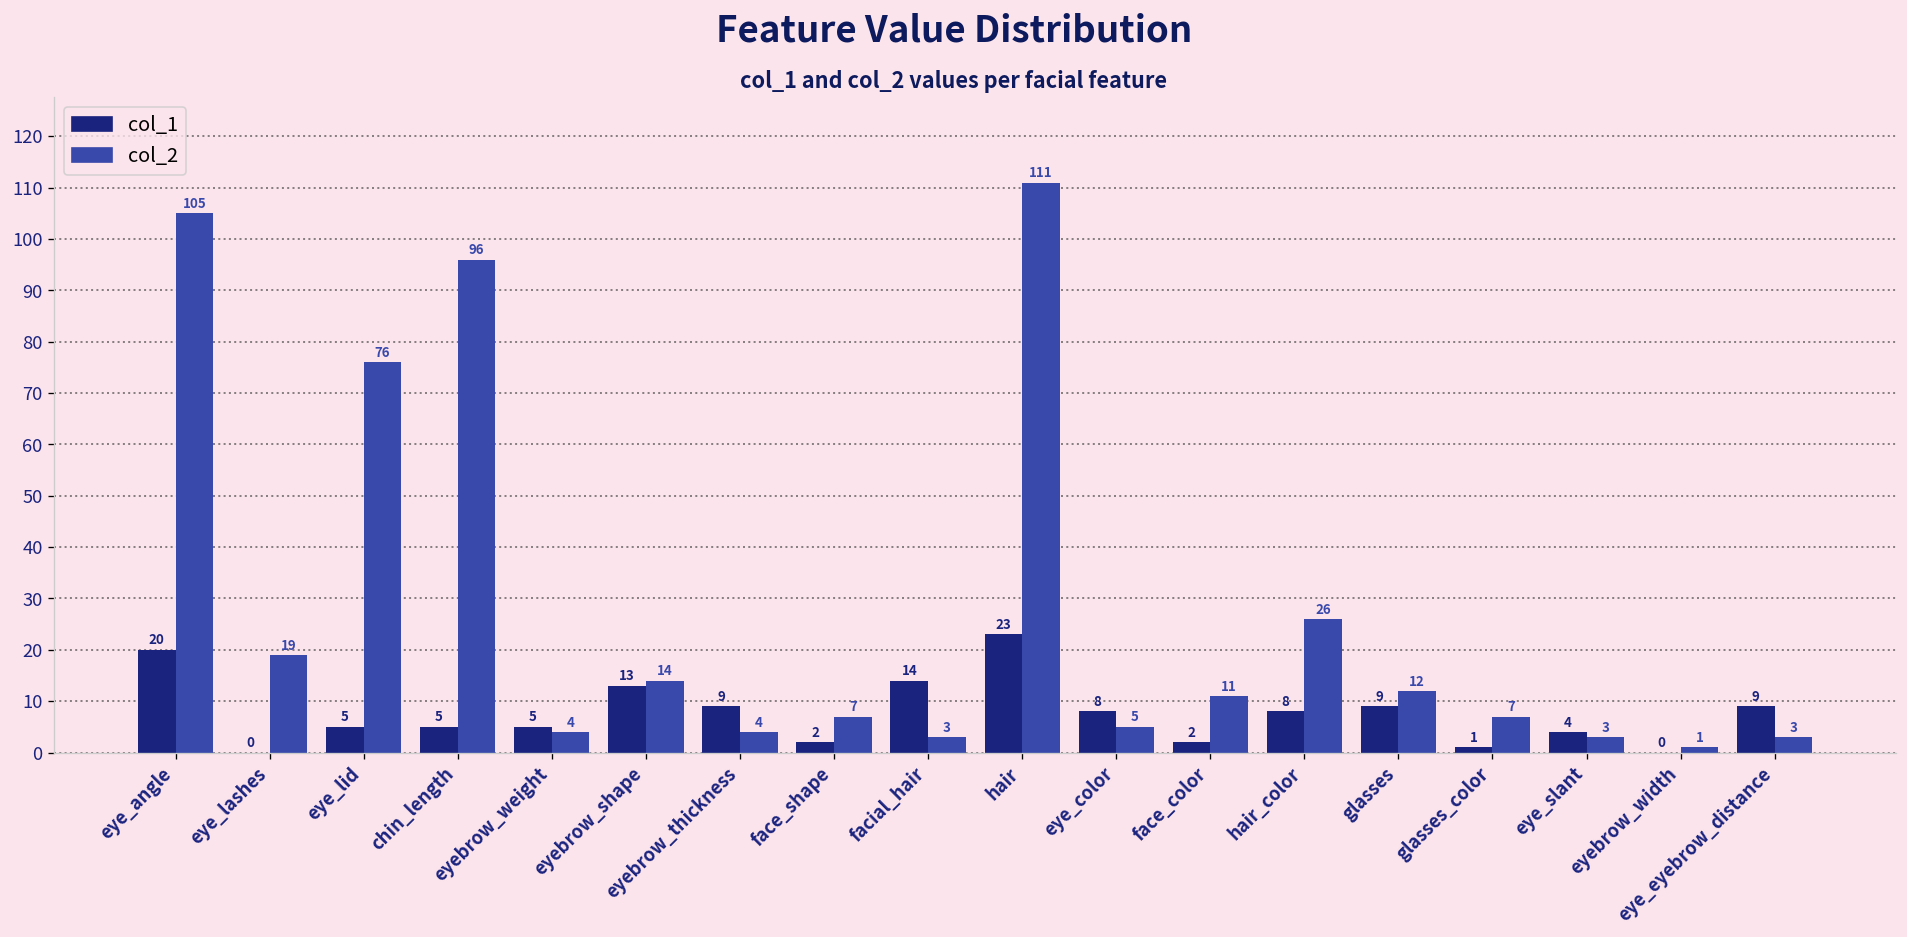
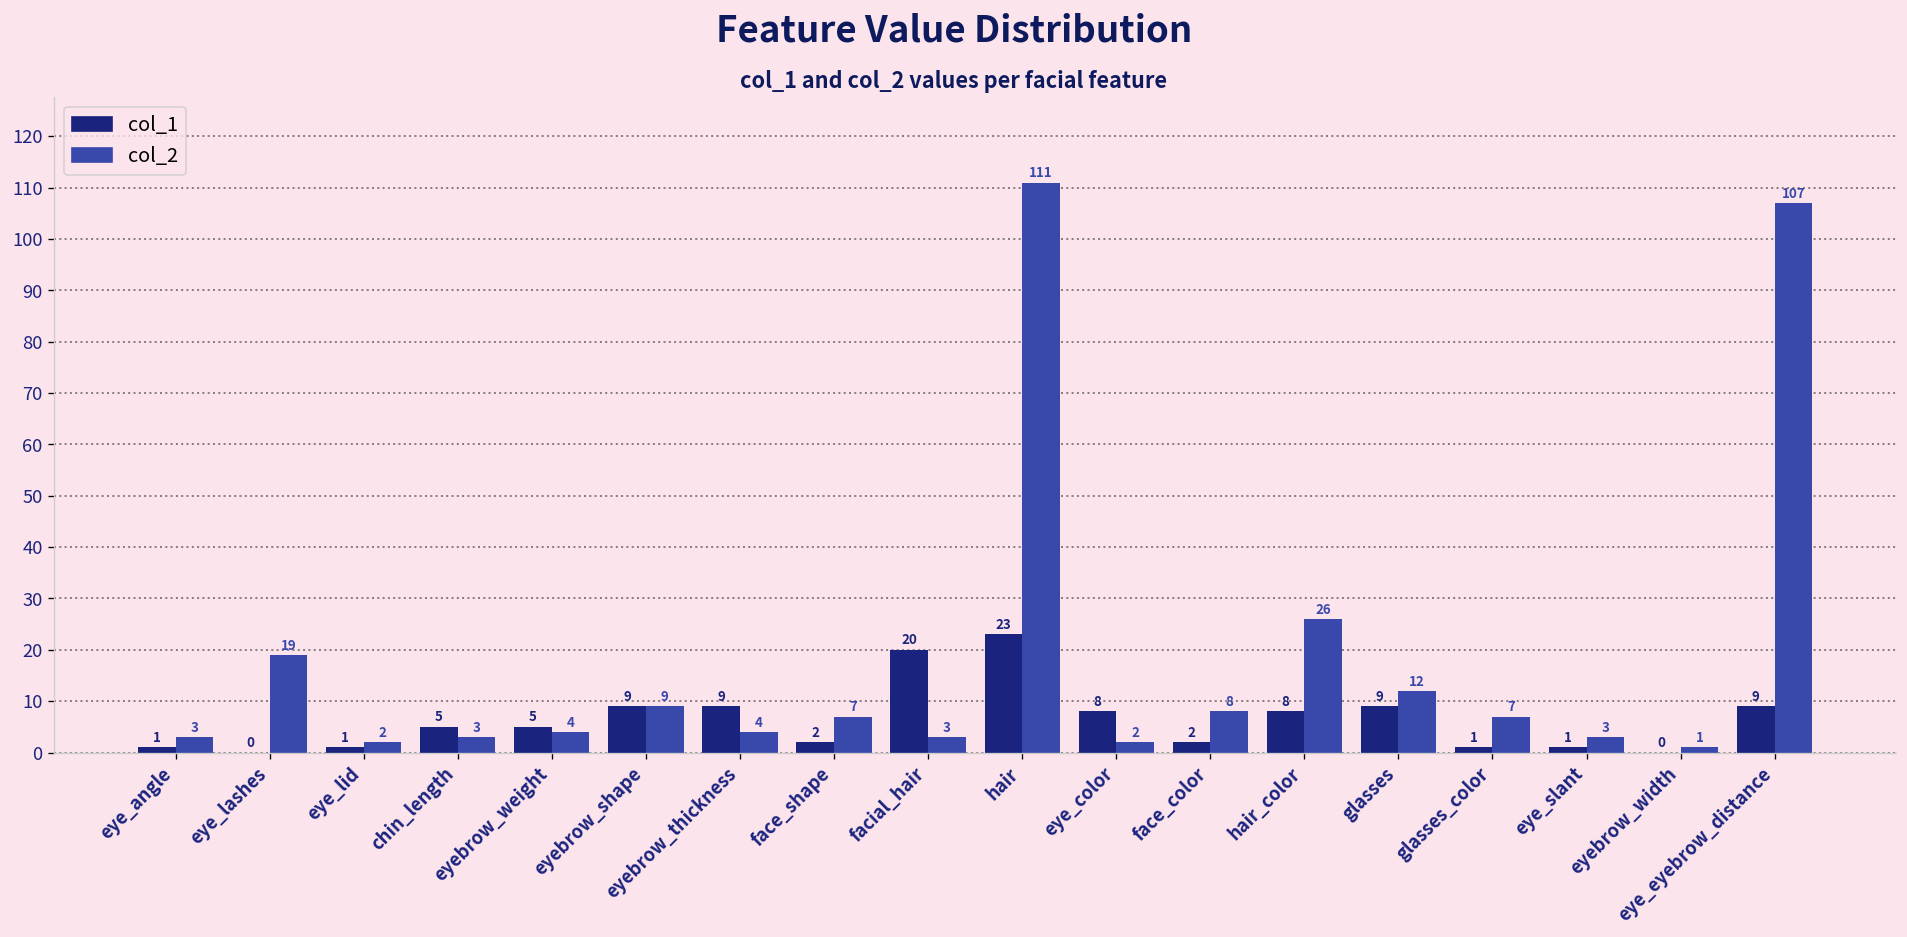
col_1, eye_angle: 20 -> 1
col_2, eye_angle: 105 -> 3
col_1, eye_lid: 5 -> 1
col_2, eye_lid: 76 -> 2
col_2, chin_length: 96 -> 3
col_1, eyebrow_shape: 13 -> 9
col_2, eyebrow_shape: 14 -> 9
col_1, facial_hair: 14 -> 20
col_2, eye_color: 5 -> 2
col_2, face_color: 11 -> 8
col_1, eye_slant: 4 -> 1
col_2, eye_eyebrow_distance: 3 -> 107
